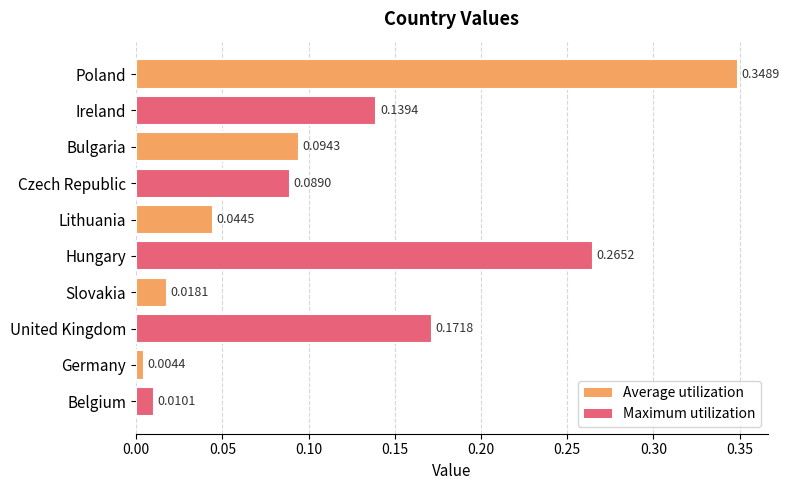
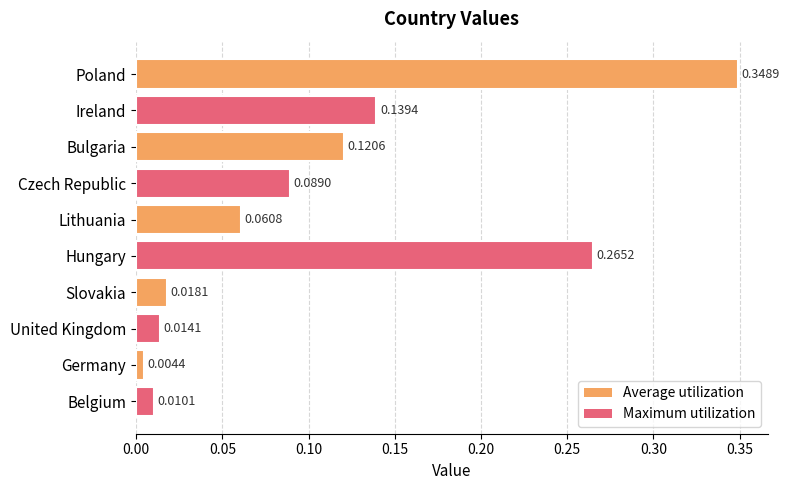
Bulgaria: 0.0943 -> 0.1206
Lithuania: 0.0445 -> 0.0608
United Kingdom: 0.1718 -> 0.0141
